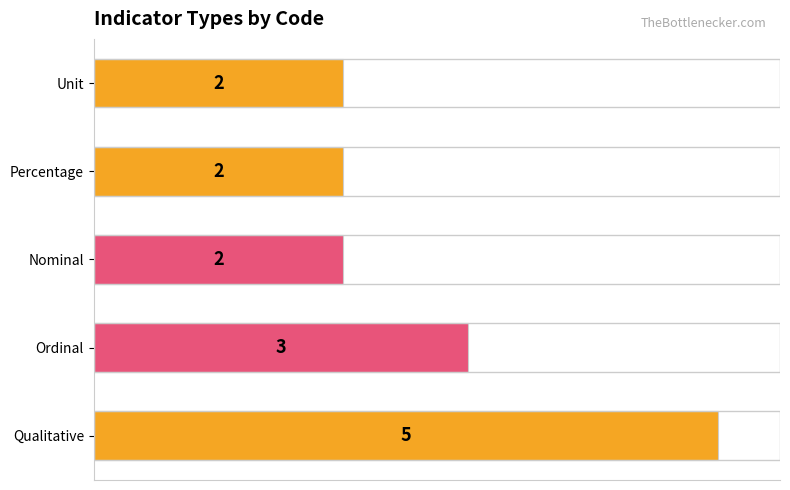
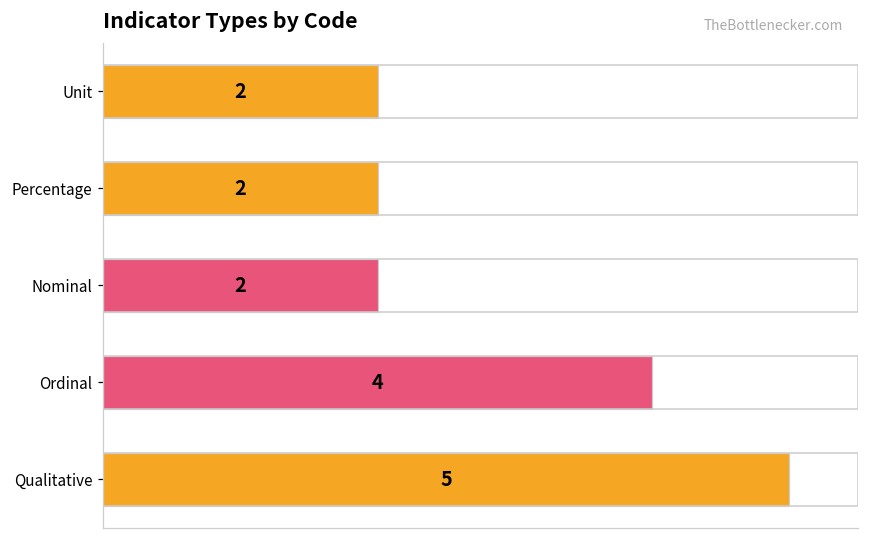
Ordinal: 3 -> 4
